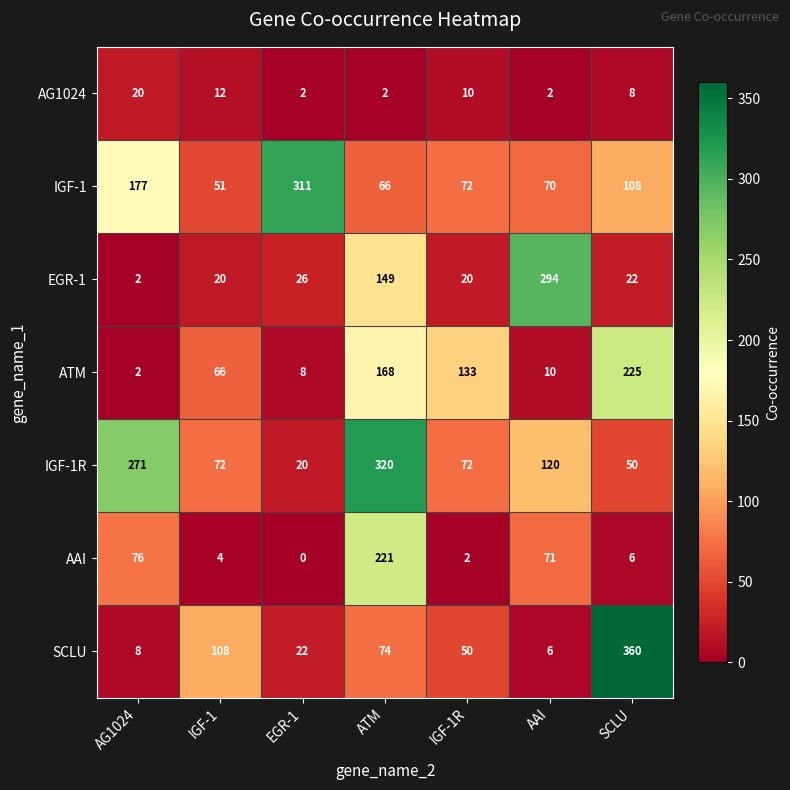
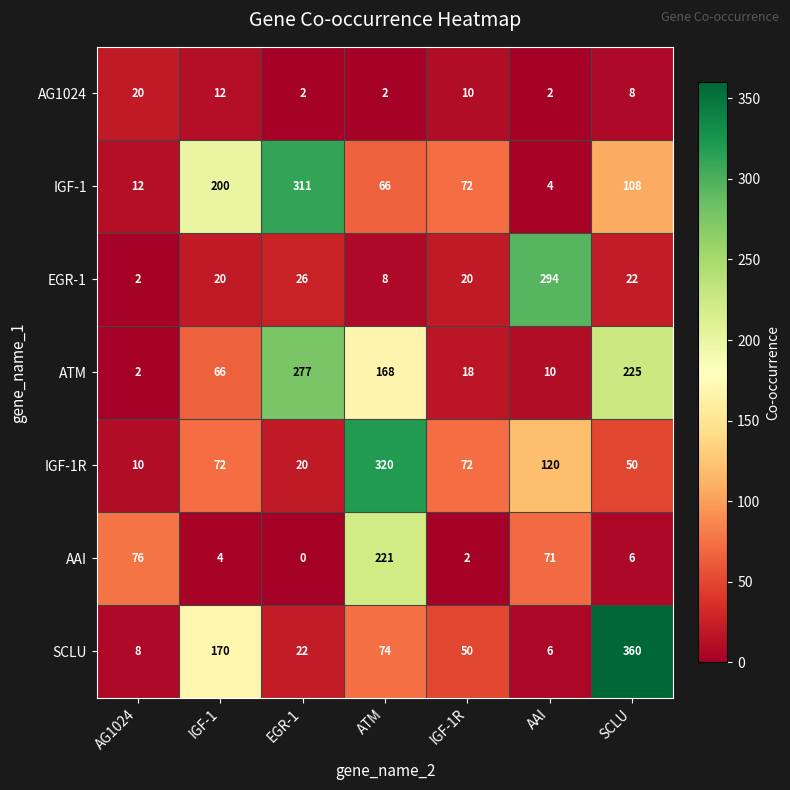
IGF-1, AG1024: 177 -> 12
IGF-1, IGF-1: 51 -> 200
IGF-1, AAI: 70 -> 4
EGR-1, ATM: 149 -> 8
ATM, EGR-1: 8 -> 277
ATM, IGF-1R: 133 -> 18
IGF-1R, AG1024: 271 -> 10
SCLU, IGF-1: 108 -> 170
